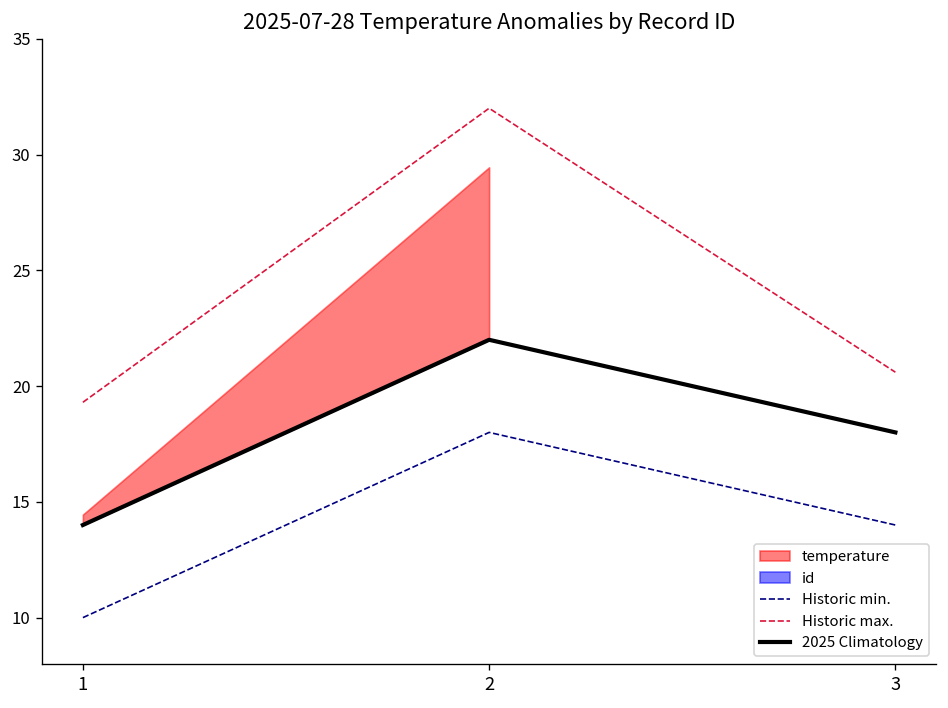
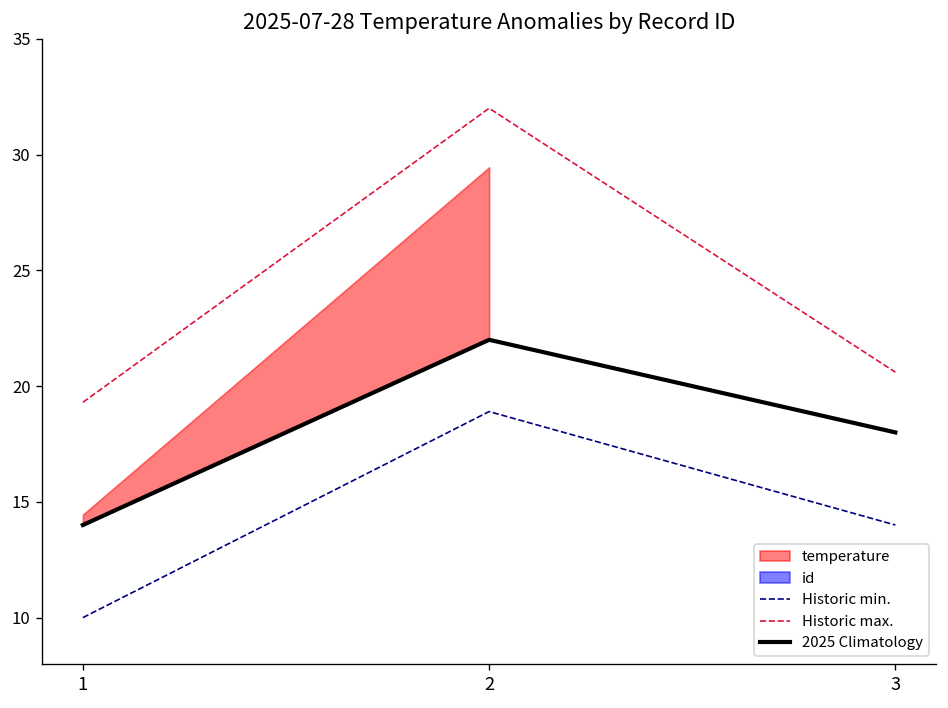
Historic min., 2: 18.0 -> 18.9
